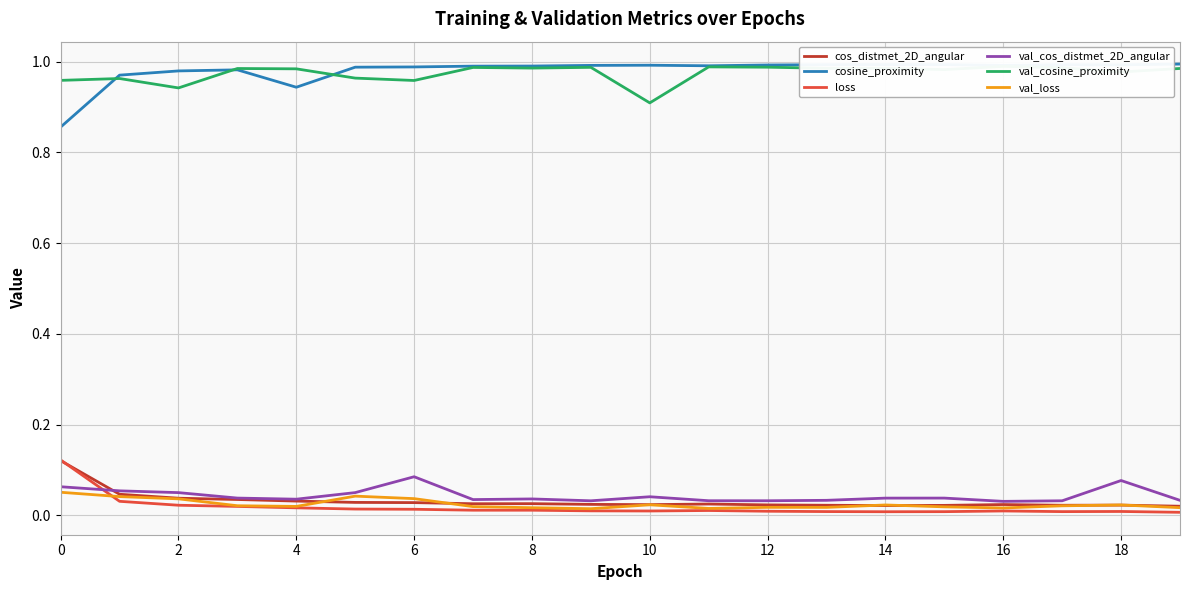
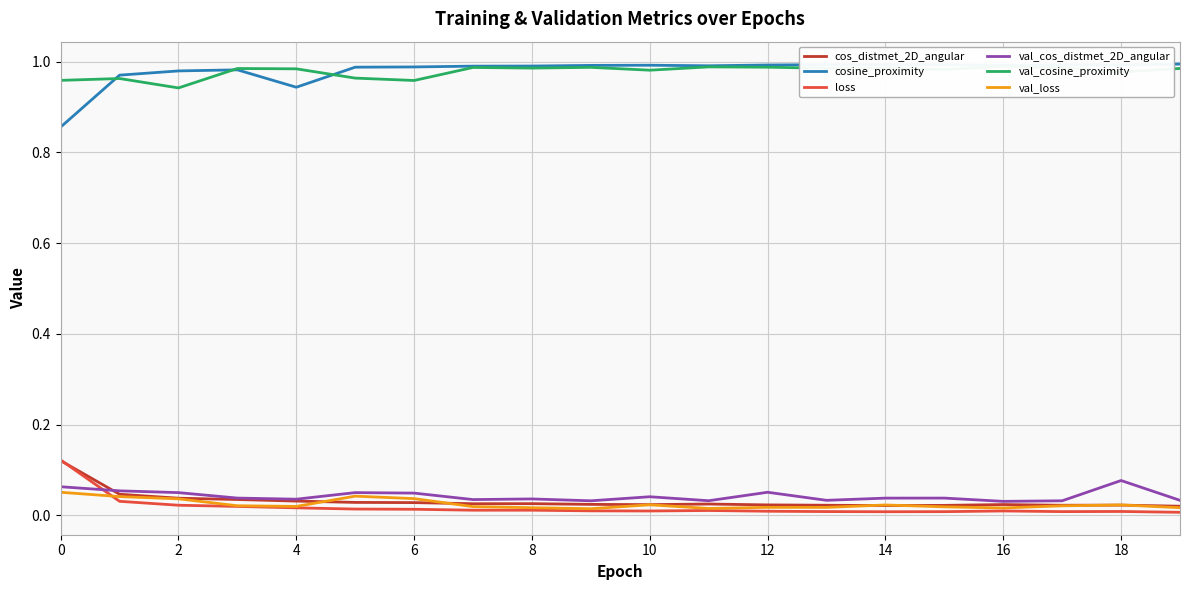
val_cos_distmet_2D_angular, 6: 0.08 -> 0.05
val_cosine_proximity, 10: 0.91 -> 0.98
val_cos_distmet_2D_angular, 12: 0.03 -> 0.05
